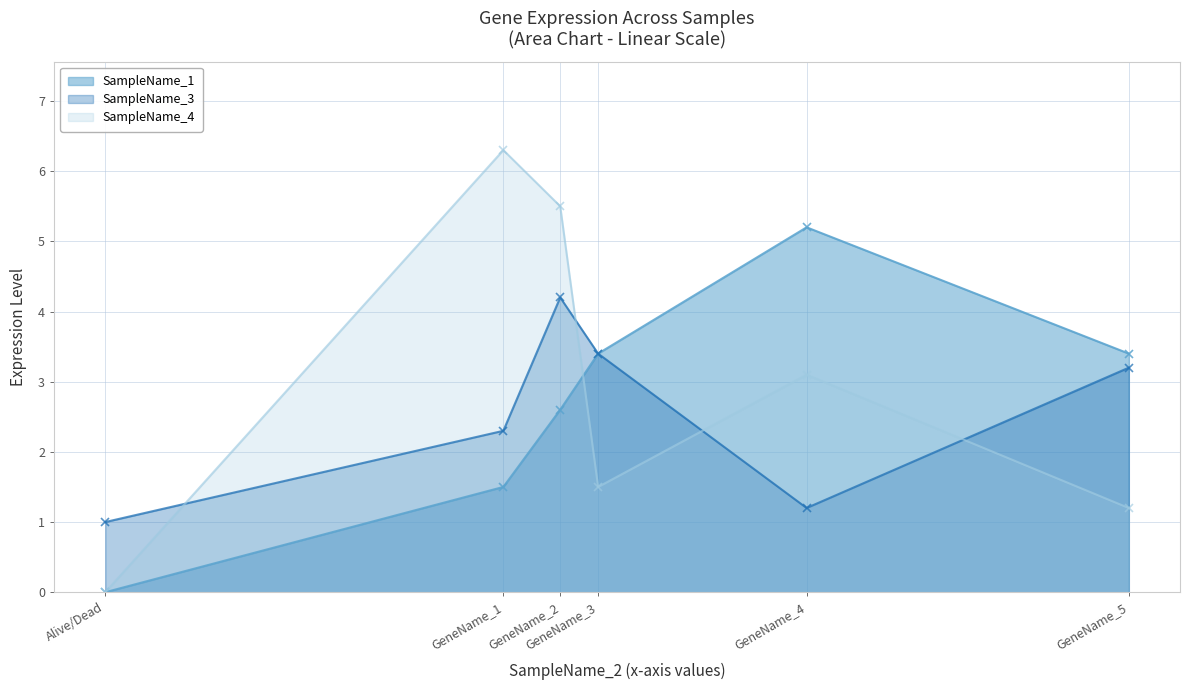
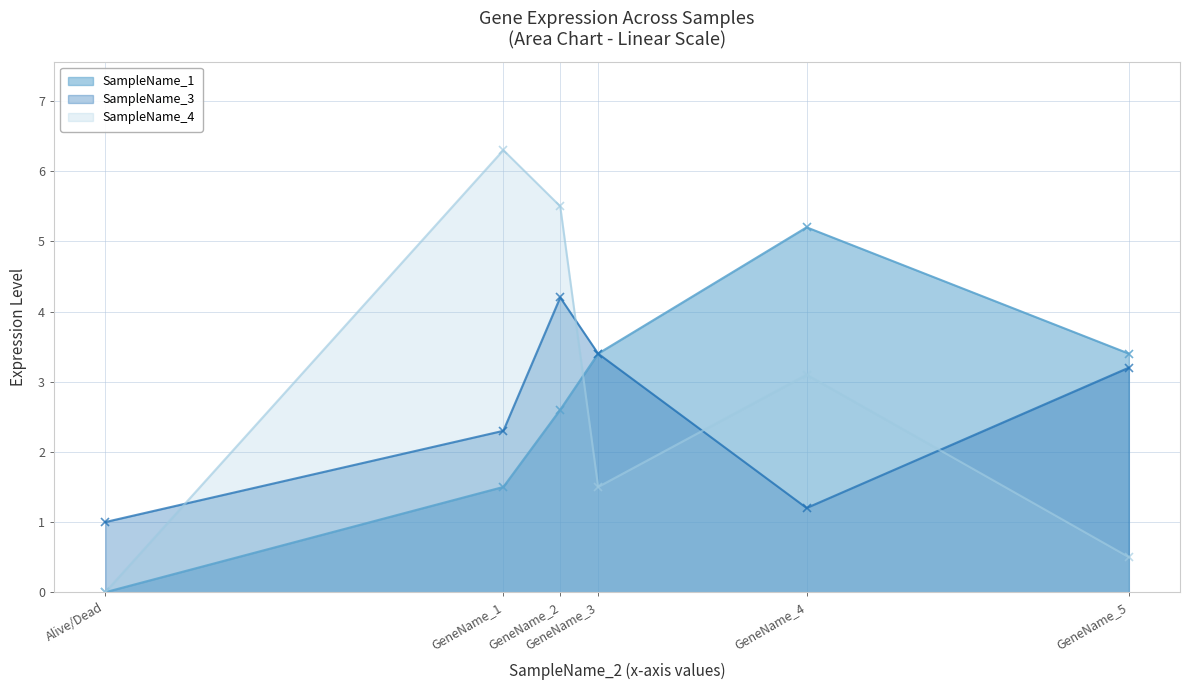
SampleName_4, GeneName_5: 1.2 -> 0.5
